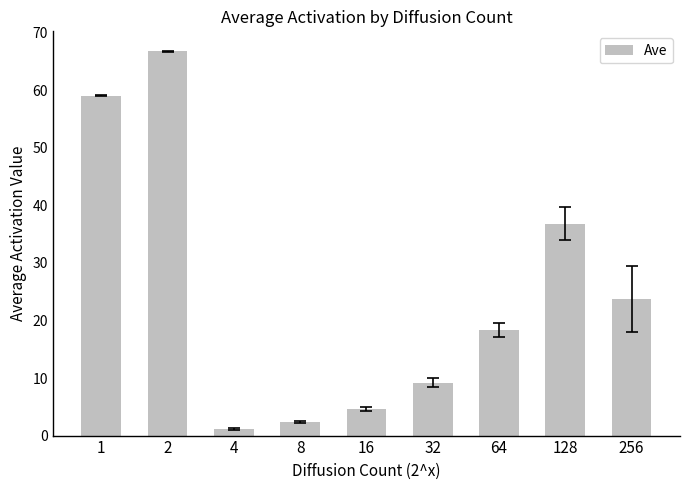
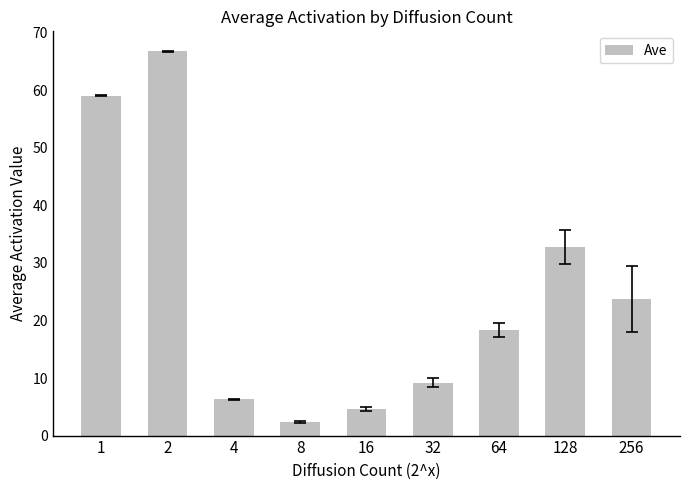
Ave, 4: 1 -> 6
Ave, 128: 37 -> 33
